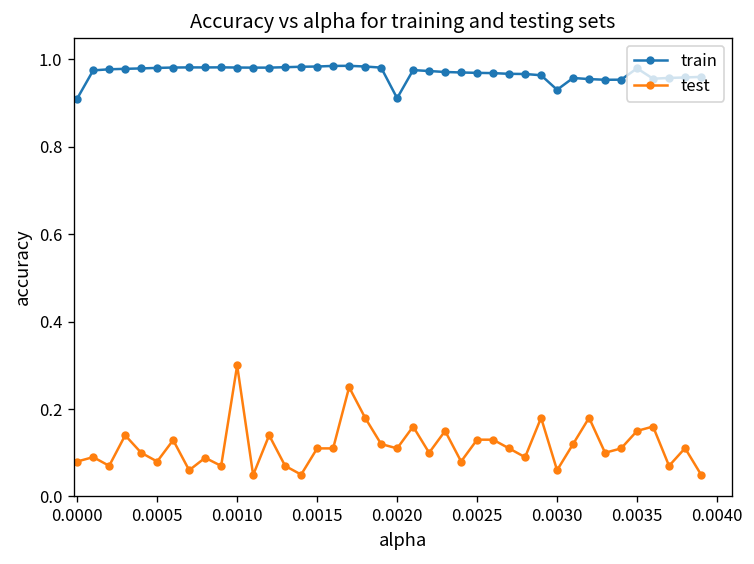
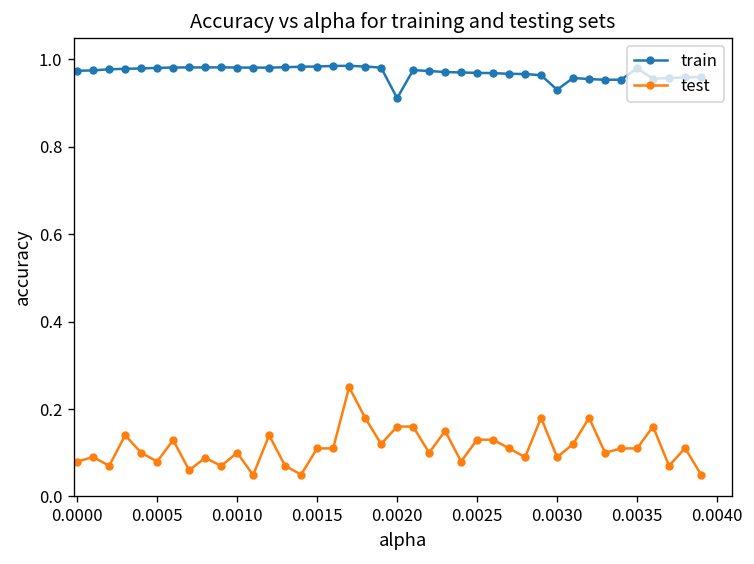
train, 0.0000: 0.91 -> 0.97
test, 0.0010: 0.3 -> 0.1
test, 0.0020: 0.11 -> 0.16
test, 0.0030: 0.06 -> 0.09
test, 0.0035: 0.15 -> 0.11
